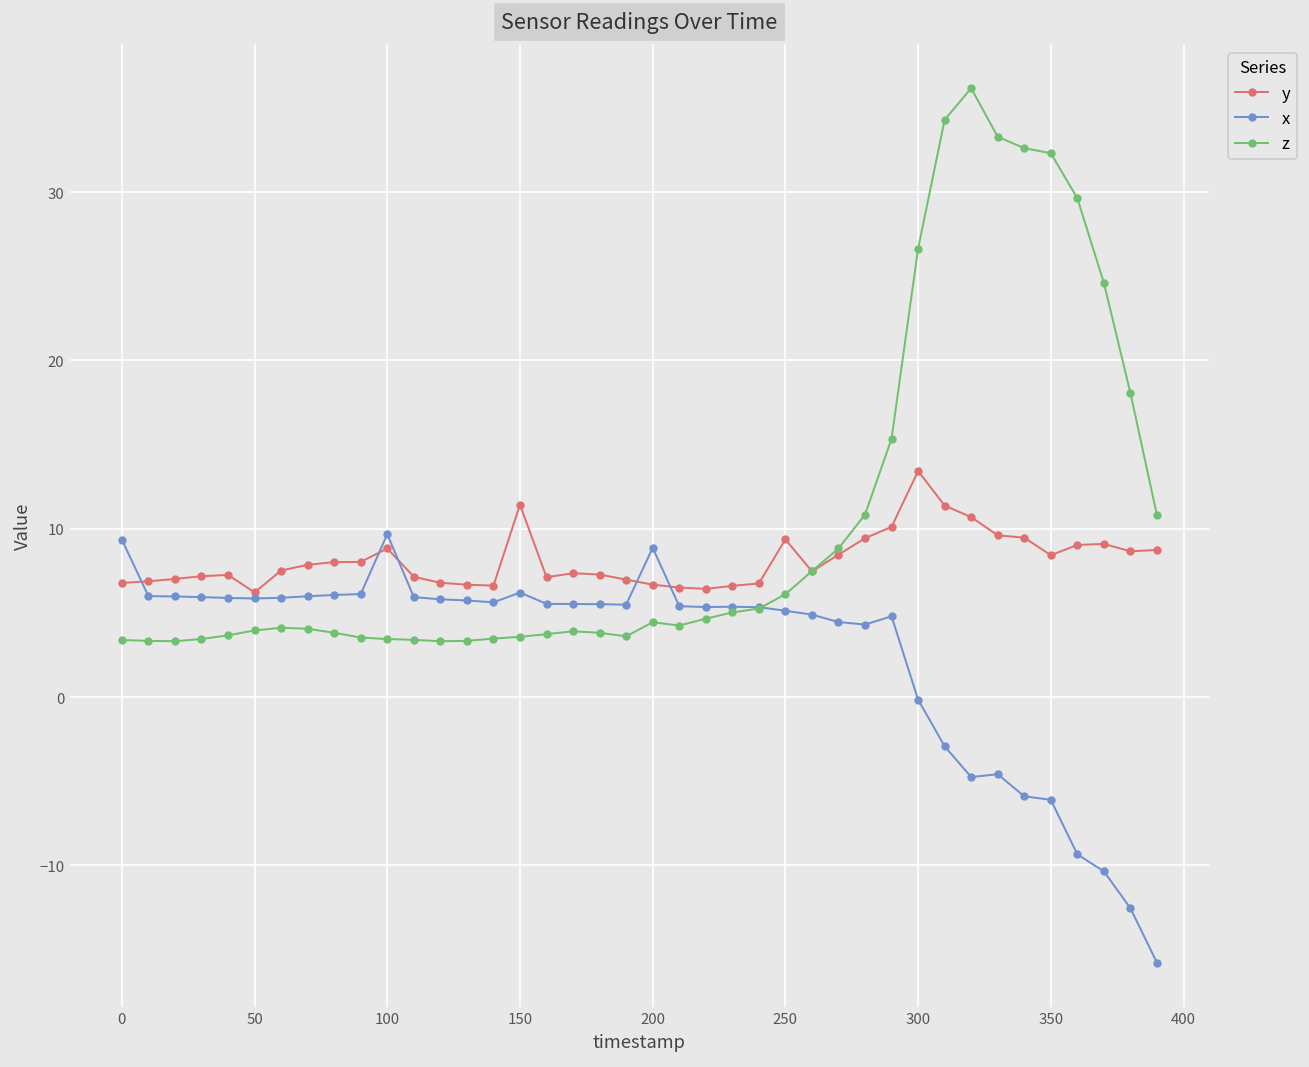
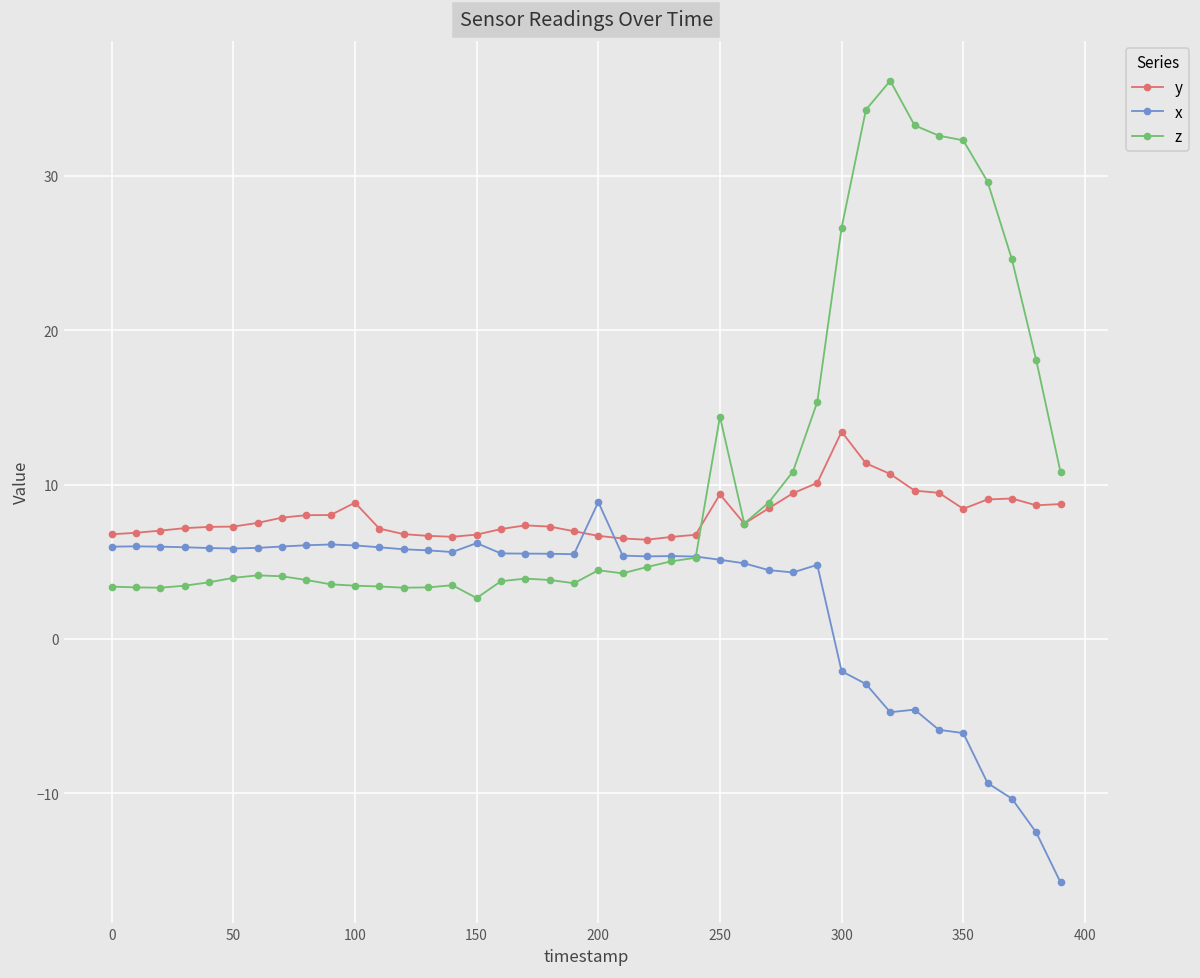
x, 0: 9.4 -> 6.0
y, 50: 6.2 -> 7.3
x, 100: 9.7 -> 6.1
y, 150: 11.4 -> 6.8
z, 150: 3.6 -> 2.7
z, 250: 6.1 -> 14.4
x, 300: -0.2 -> -2.1
